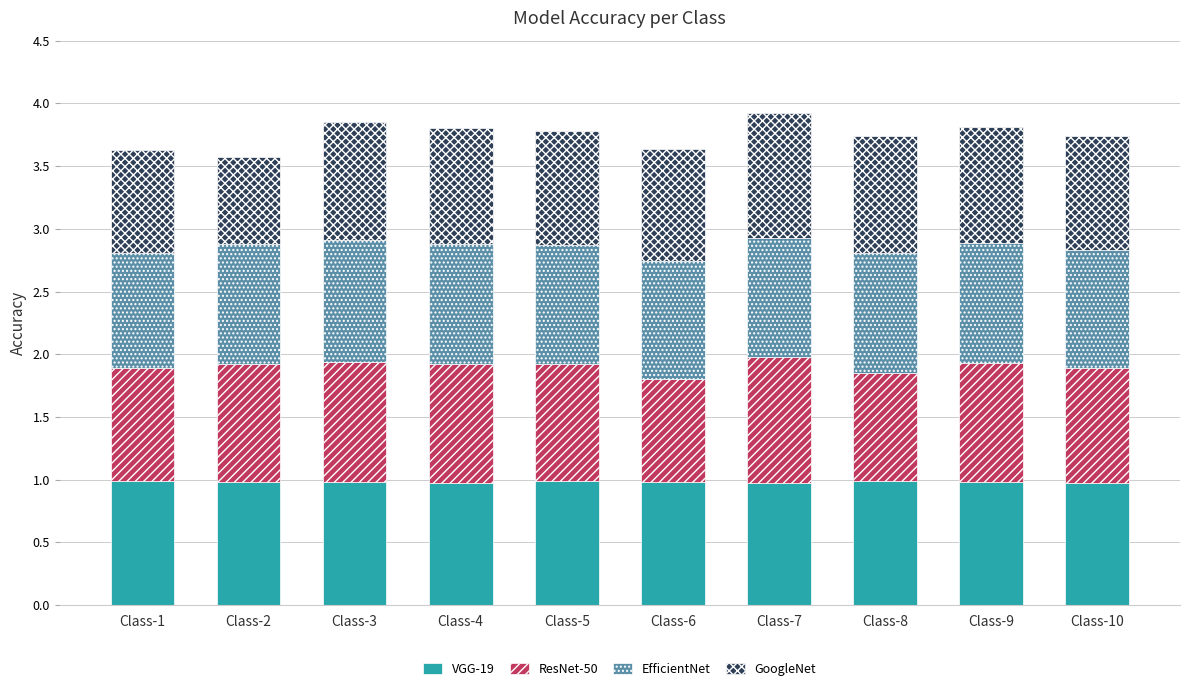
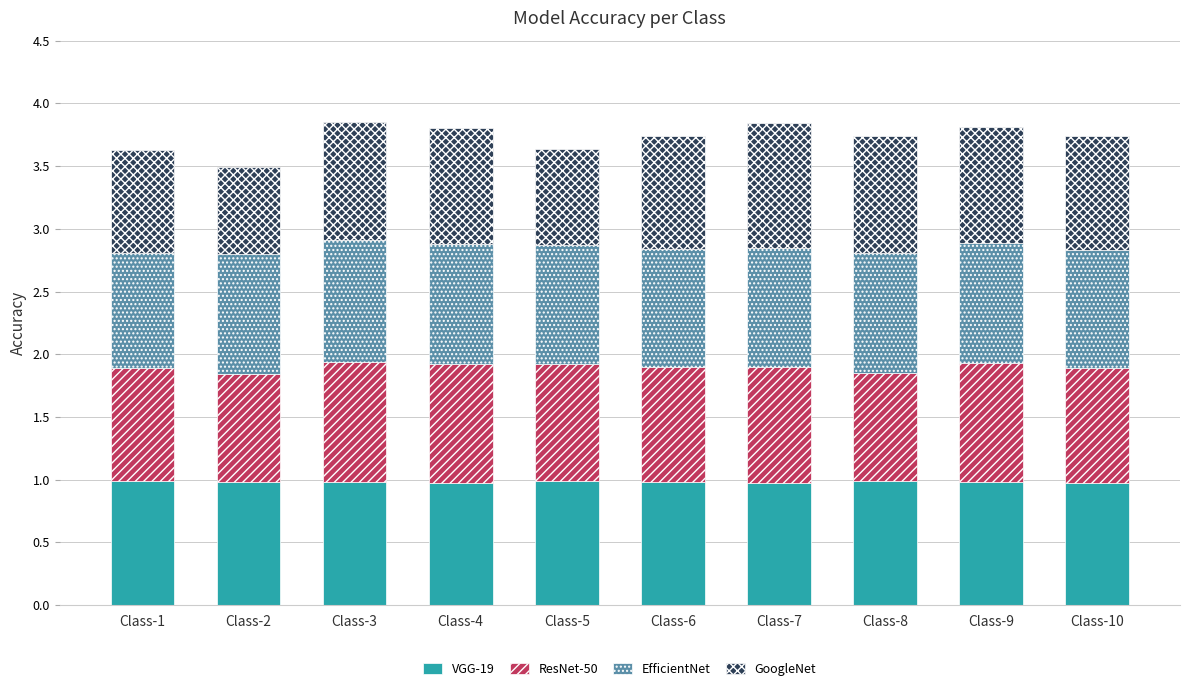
ResNet-50, Class-2: 0.94 -> 0.86
GoogleNet, Class-5: 0.91 -> 0.77
ResNet-50, Class-6: 0.82 -> 0.92
ResNet-50, Class-7: 1.01 -> 0.93
